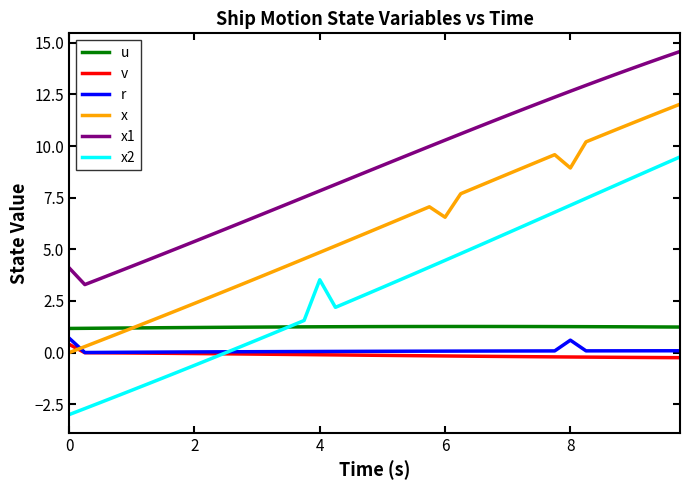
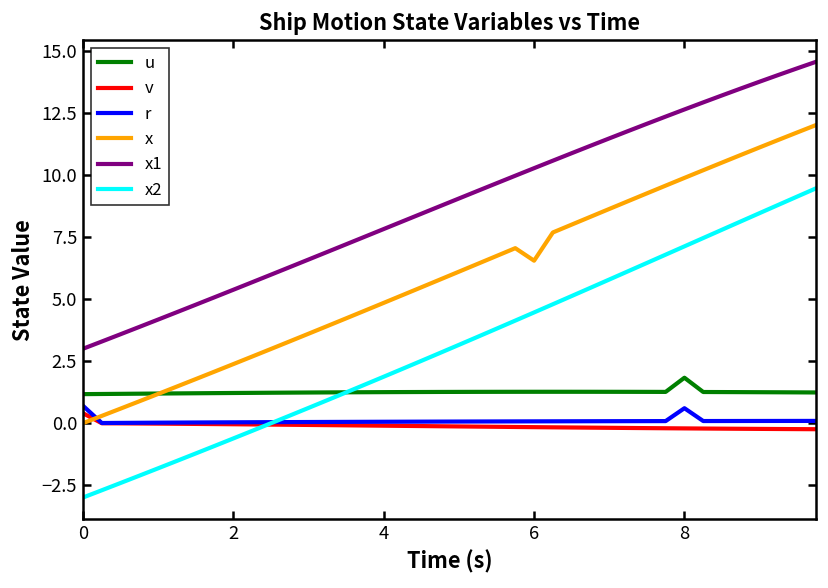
x1, 0: 4.1 -> 3.0
x2, 4: 3.5 -> 1.9
u, 8: 1.3 -> 1.8
x, 8: 8.9 -> 9.9
